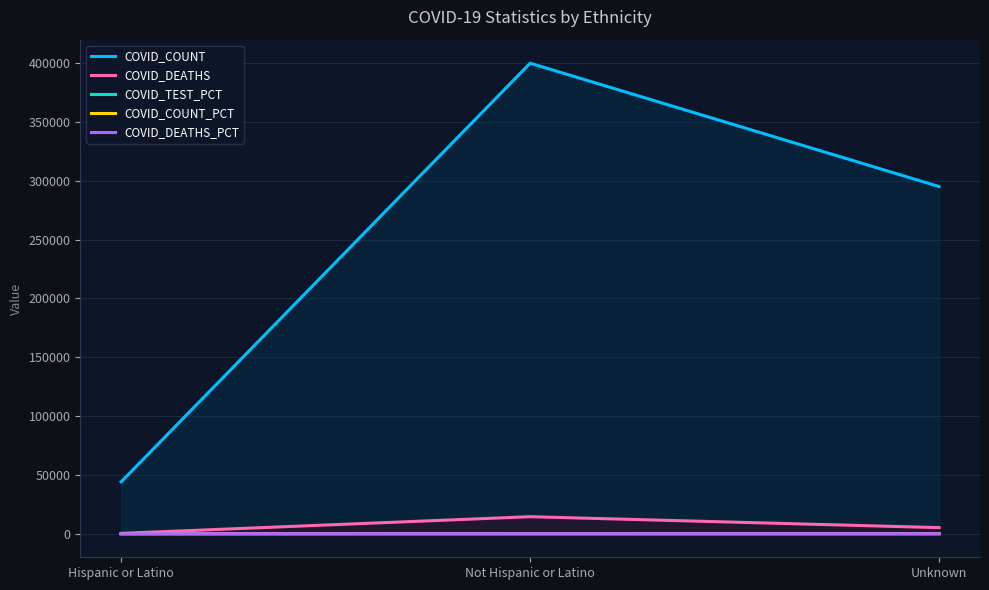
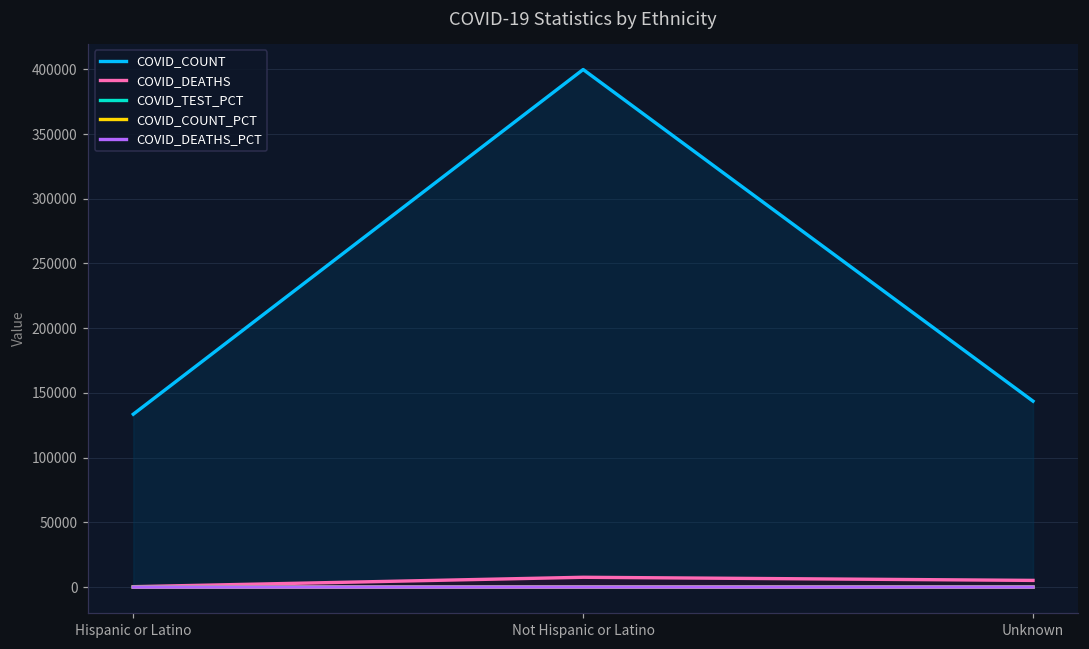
COVID_COUNT, Hispanic or Latino: 44000 -> 134000
COVID_DEATHS, Not Hispanic or Latino: 14000 -> 8000
COVID_COUNT, Unknown: 295000 -> 144000
